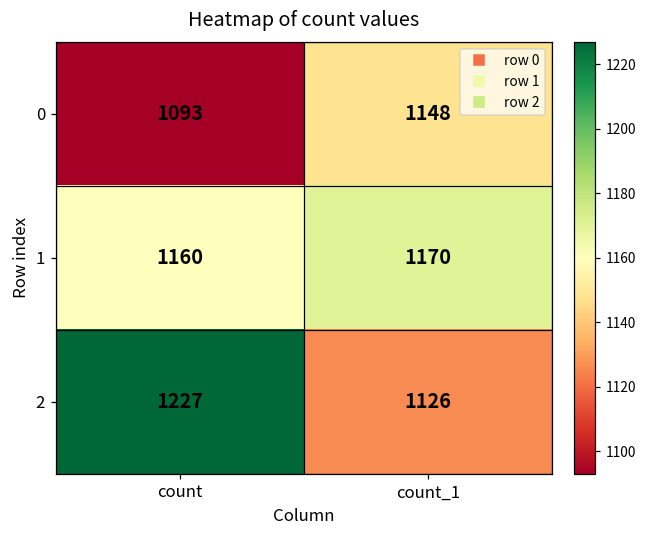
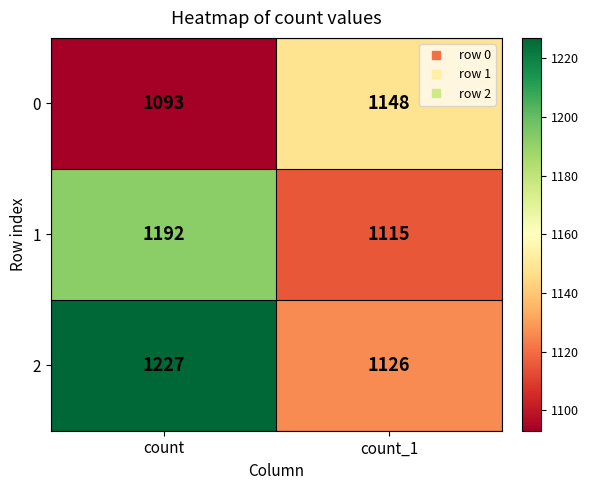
1, count: 1160 -> 1192
1, count_1: 1170 -> 1115
